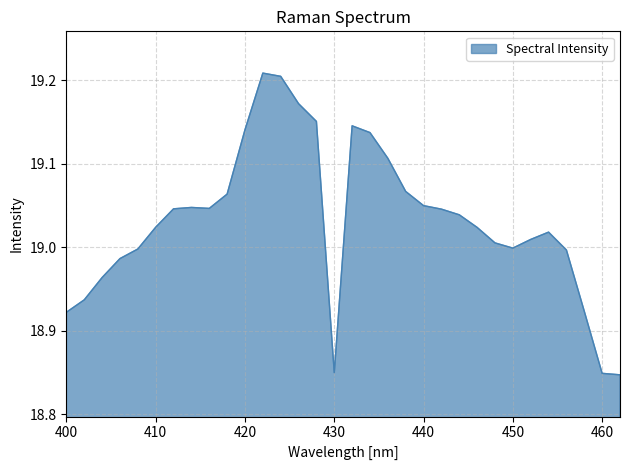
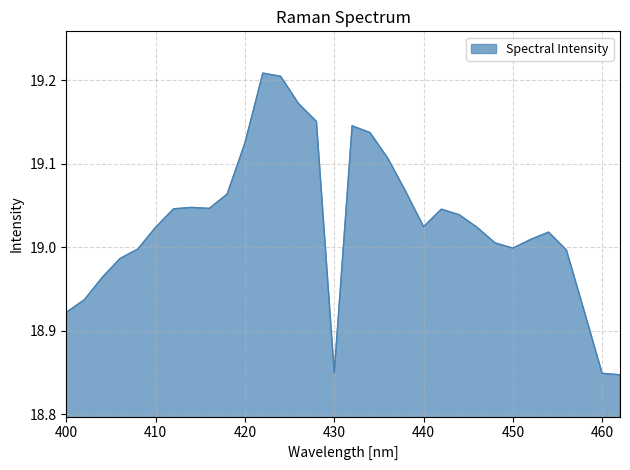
420: 19.14 -> 19.13
440: 19.05 -> 19.02
